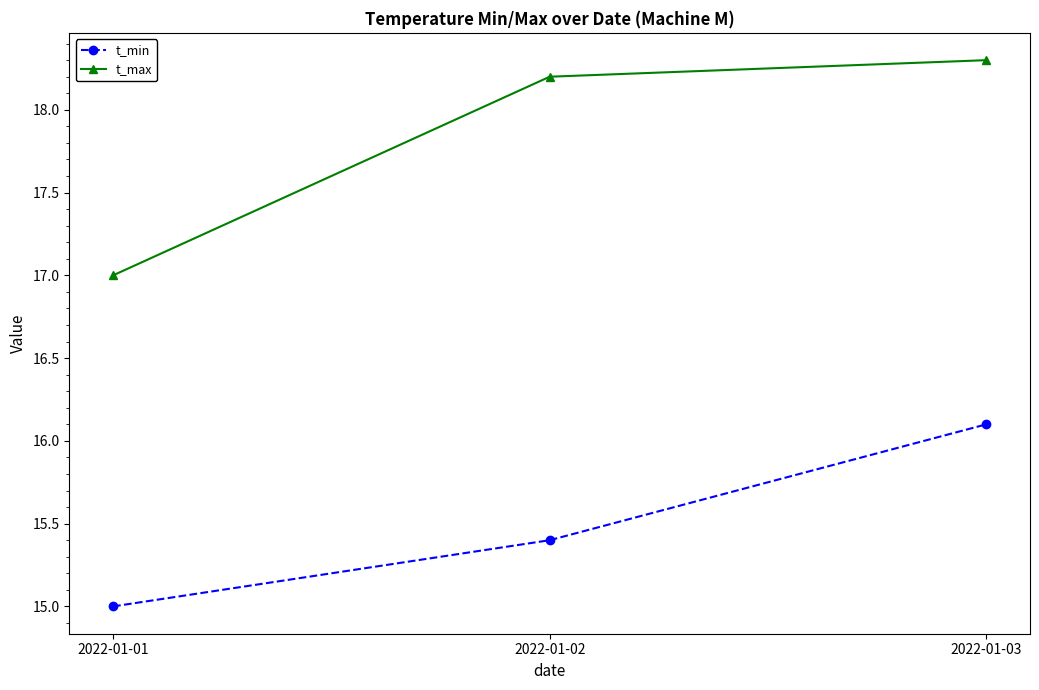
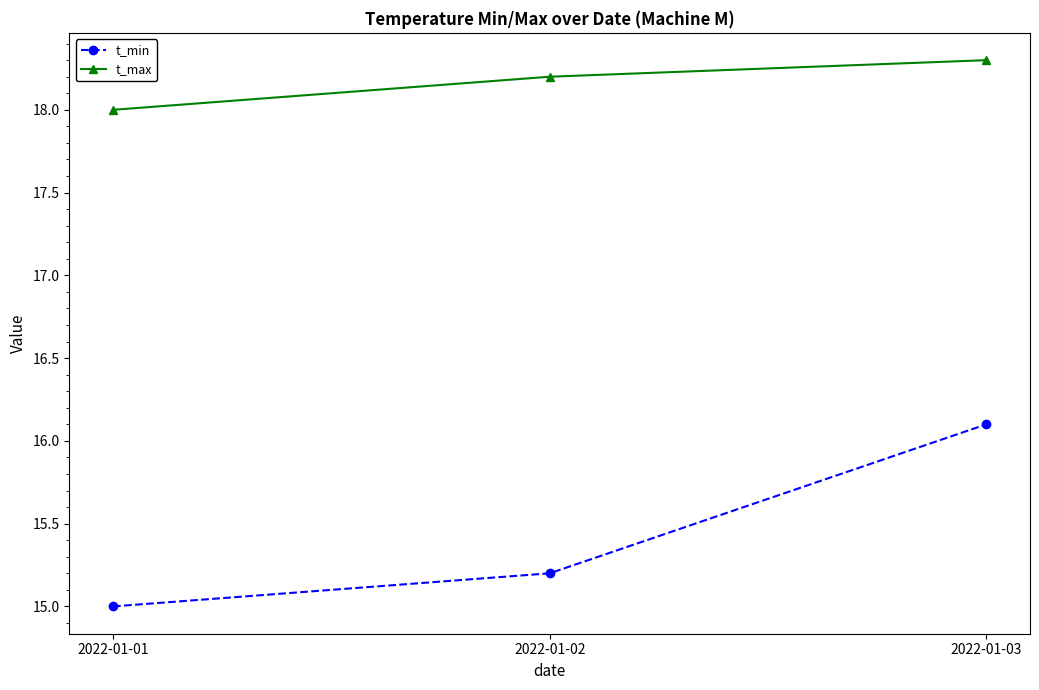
t_max, 2022-01-01: 17 -> 18
t_min, 2022-01-02: 15.4 -> 15.2
